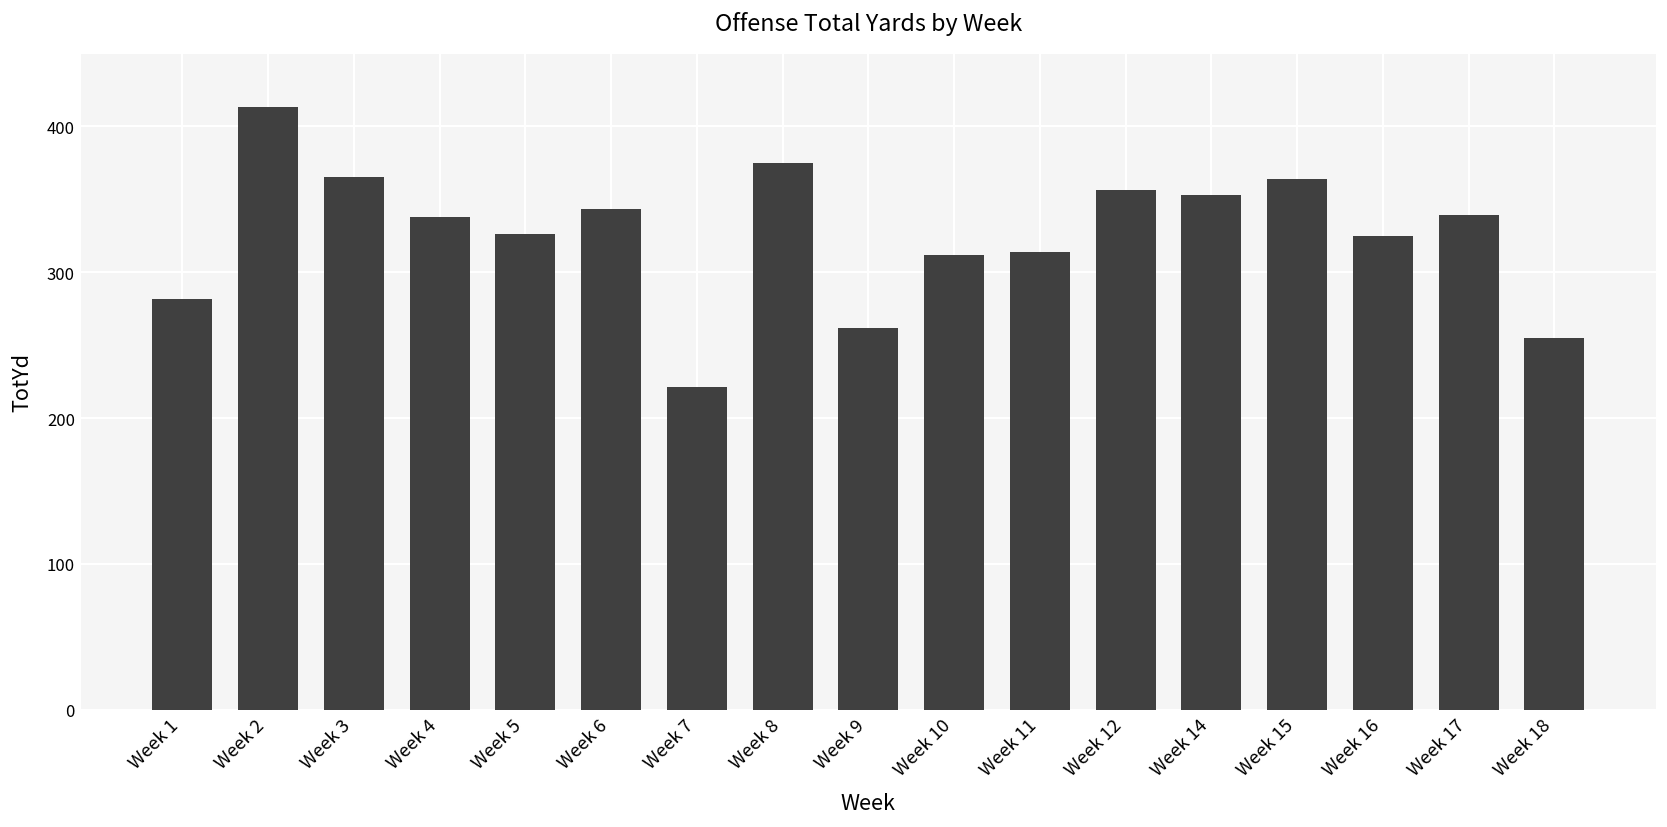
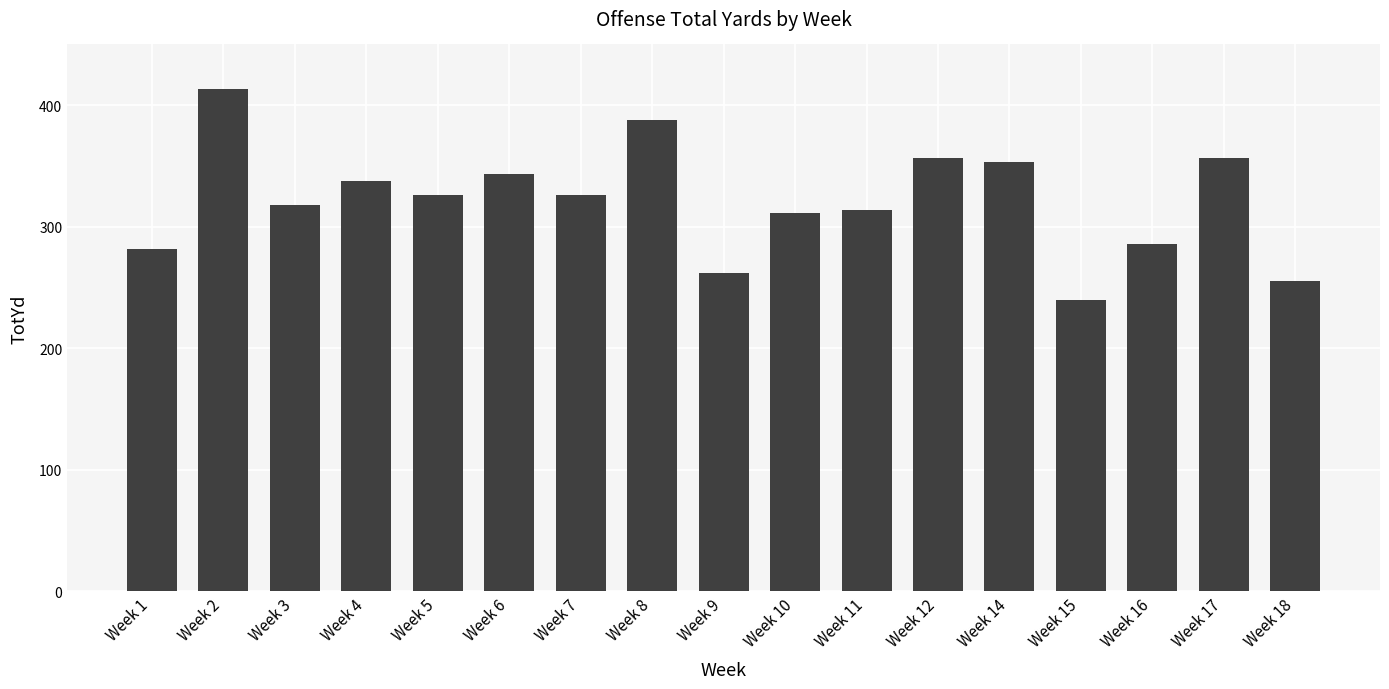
Week 3: 365 -> 318
Week 7: 221 -> 326
Week 8: 375 -> 388
Week 15: 364 -> 240
Week 16: 325 -> 286
Week 17: 339 -> 357
